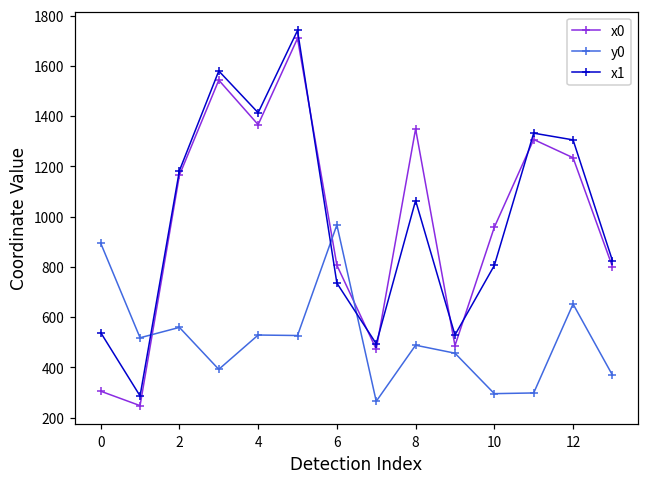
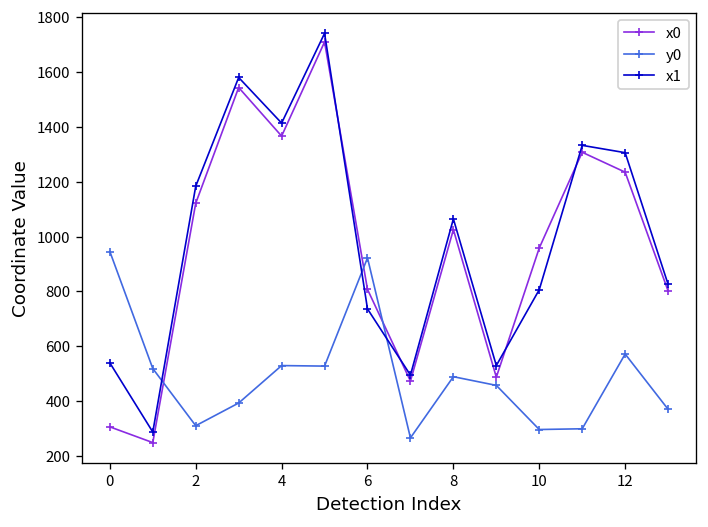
y0, 0: 890 -> 950
x0, 2: 1170 -> 1120
y0, 2: 560 -> 310
y0, 6: 970 -> 920
x0, 8: 1350 -> 1030
y0, 12: 650 -> 570
